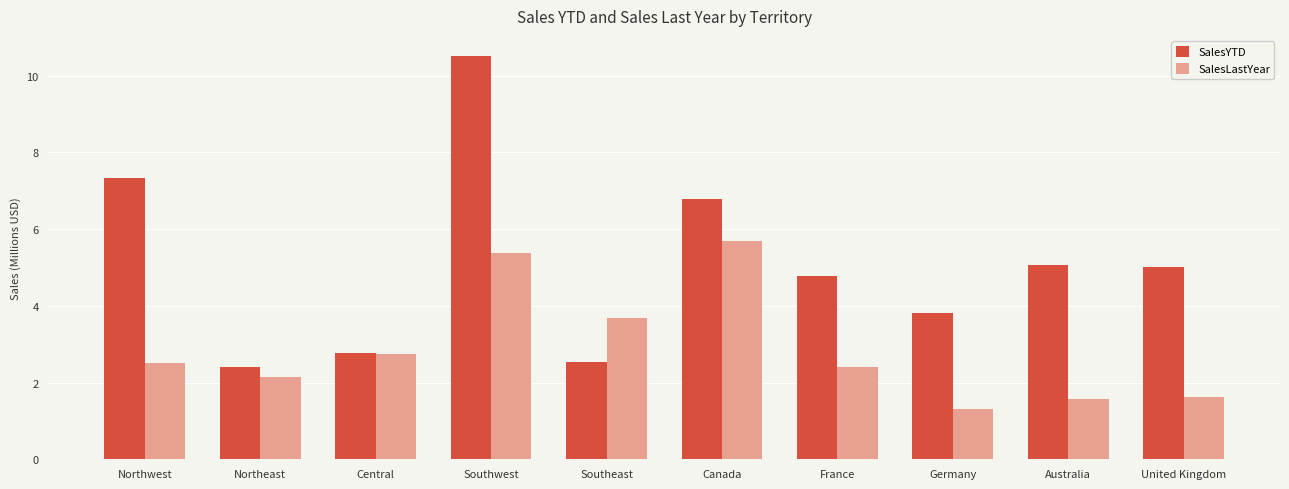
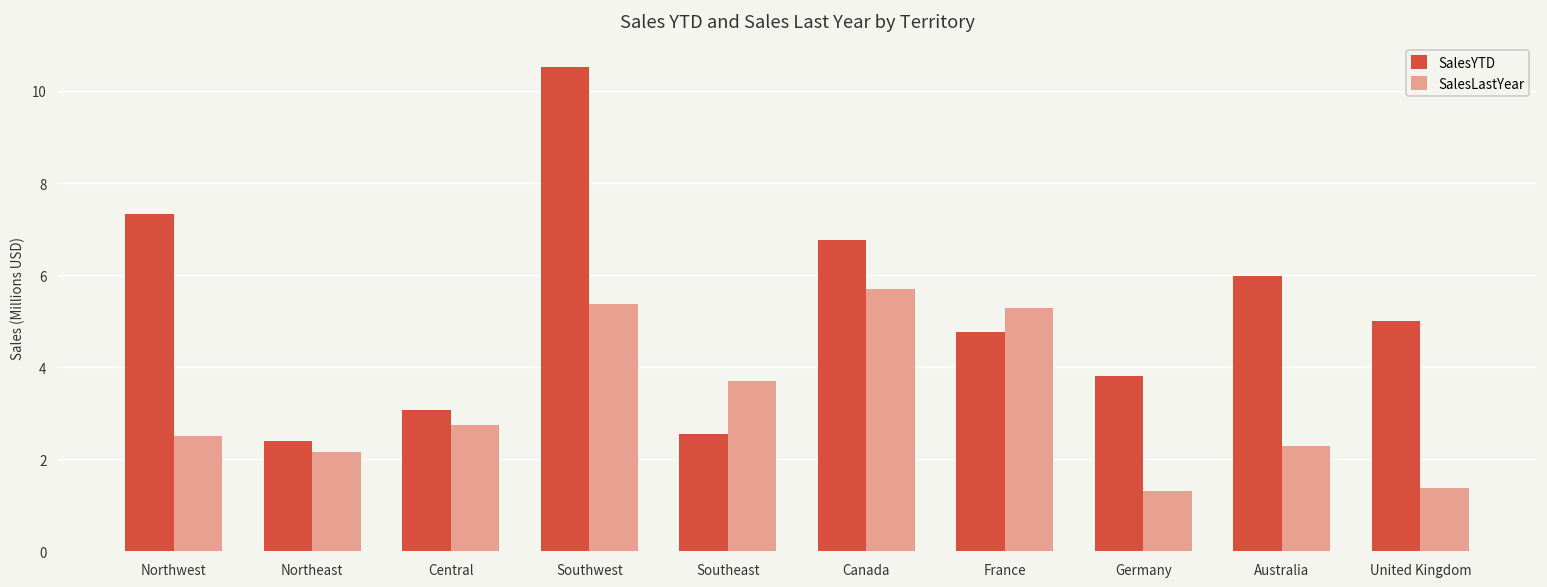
SalesYTD, Central: 2.8 -> 3.1
SalesLastYear, France: 2.4 -> 5.3
SalesYTD, Australia: 5.1 -> 6.0
SalesLastYear, Australia: 1.6 -> 2.3
SalesLastYear, United Kingdom: 1.6 -> 1.4
